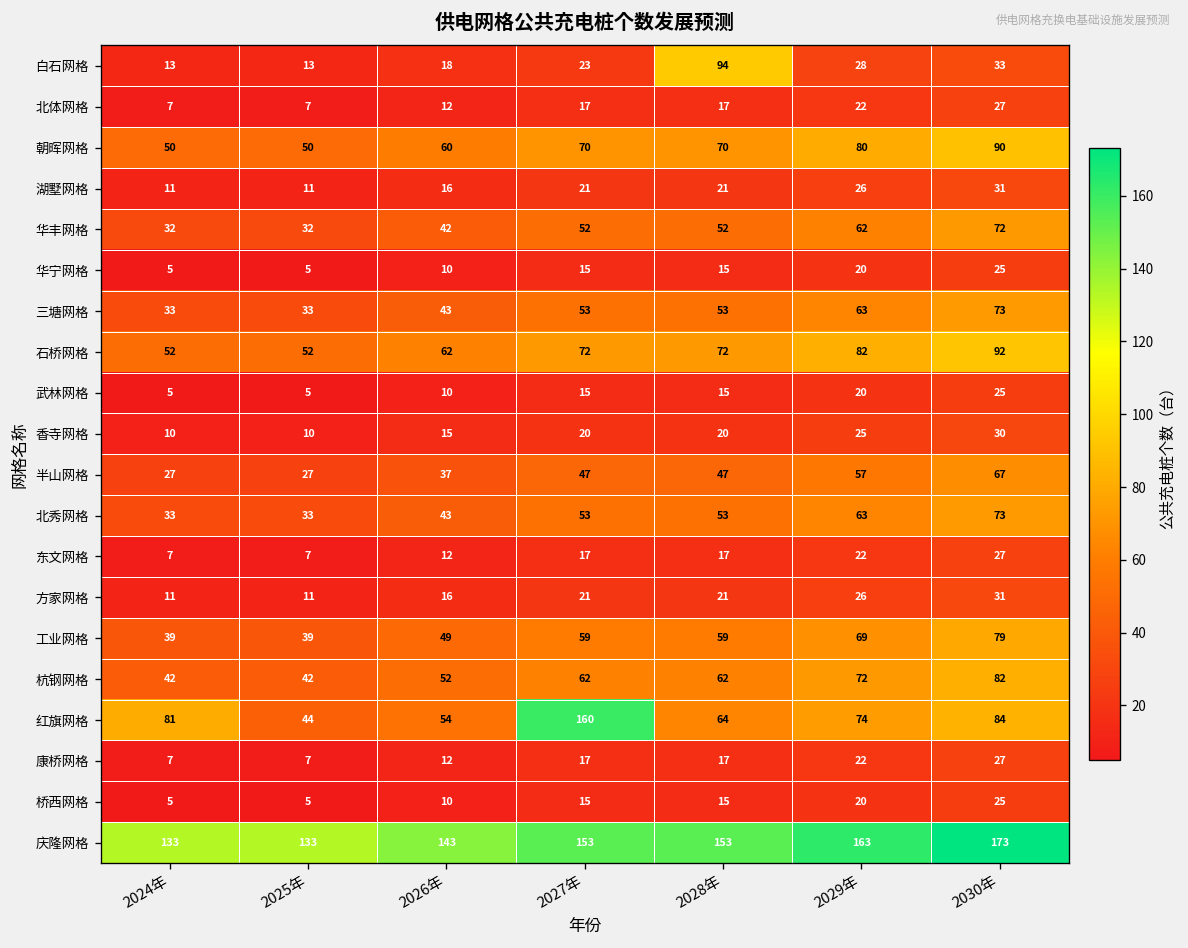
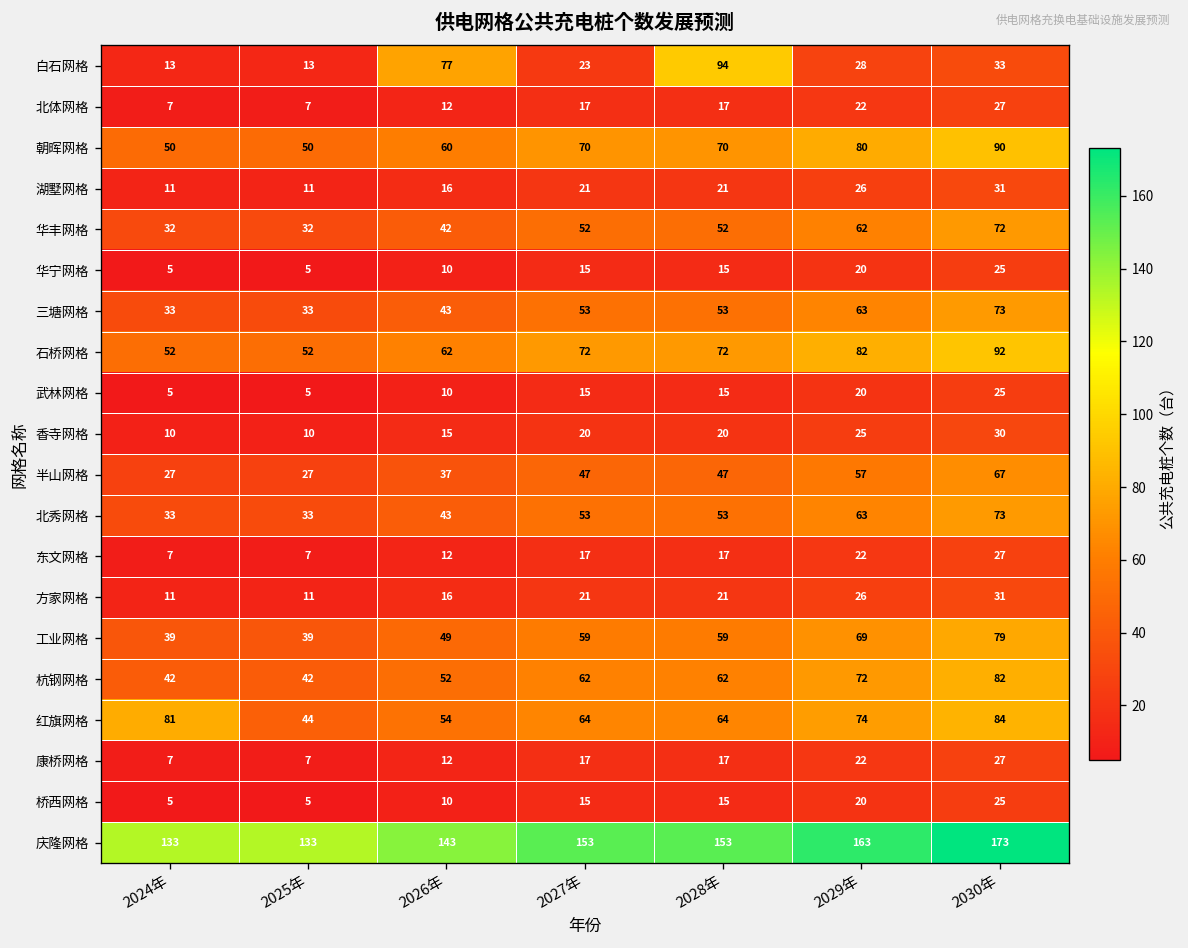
白石网格, 2026年: 18 -> 77
红旗网格, 2027年: 160 -> 64
